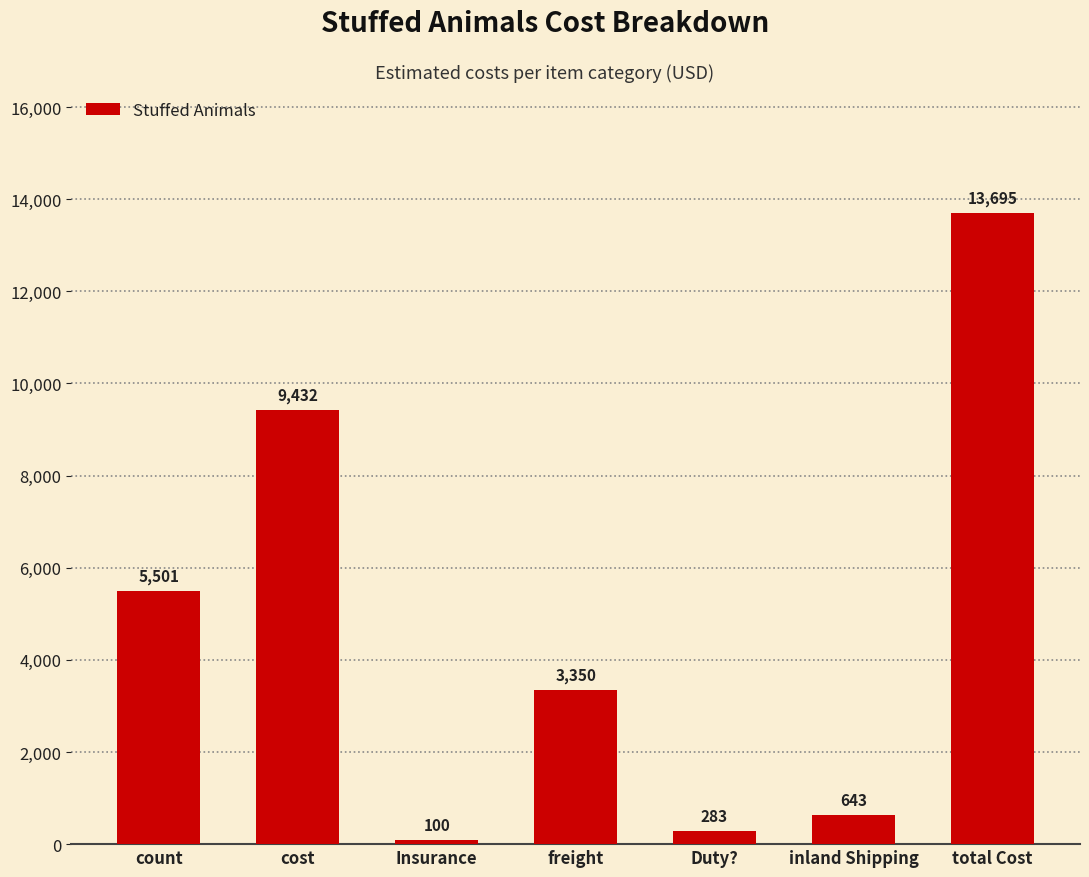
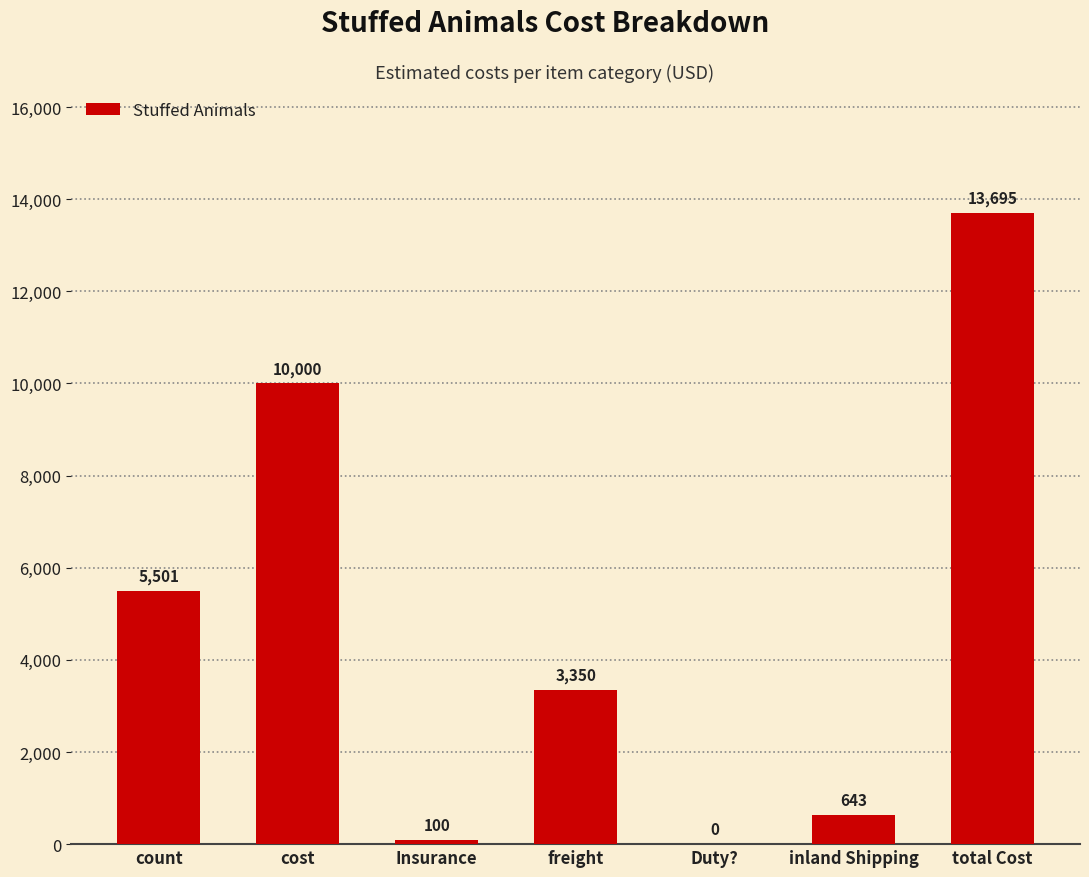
cost: 9,432 -> 10,000
Duty?: 283 -> 0
